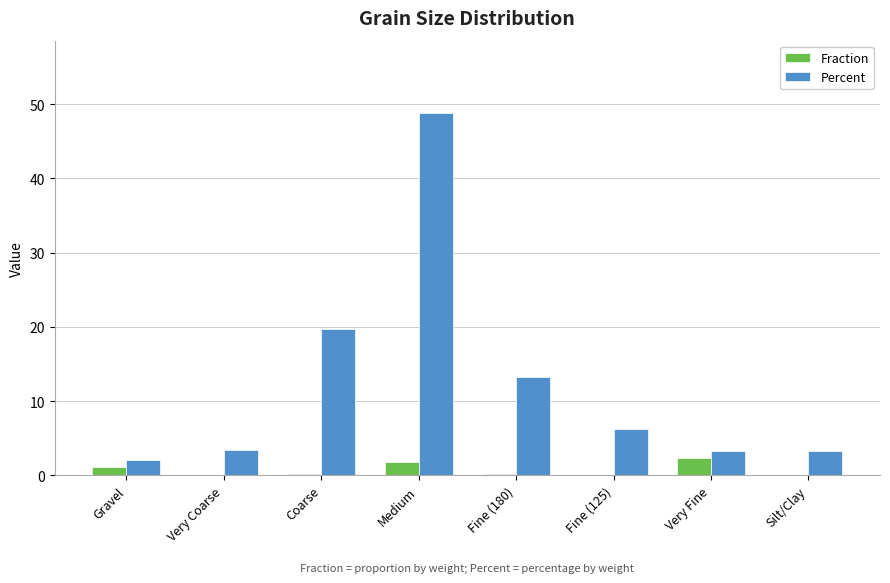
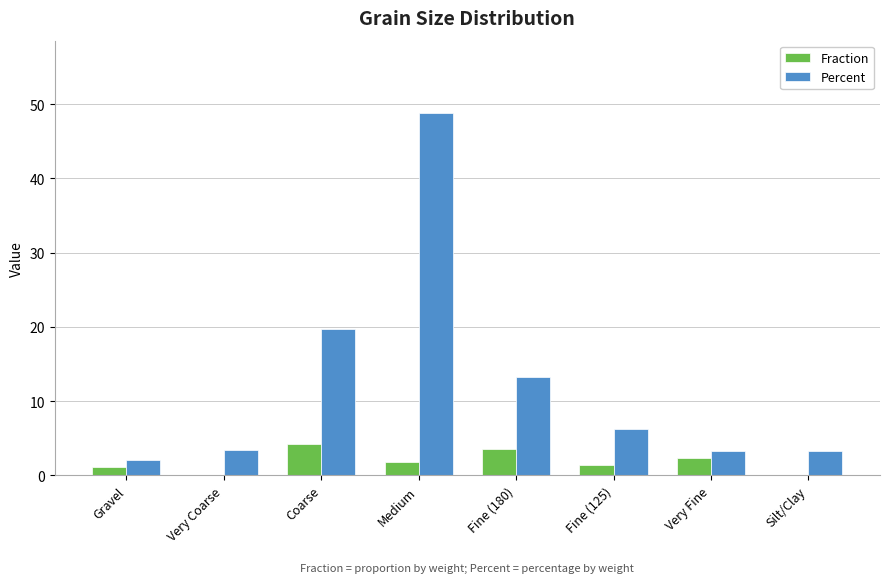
Fraction, Coarse: 0 -> 4
Fraction, Fine (180): 0 -> 4
Fraction, Fine (125): 0 -> 1
